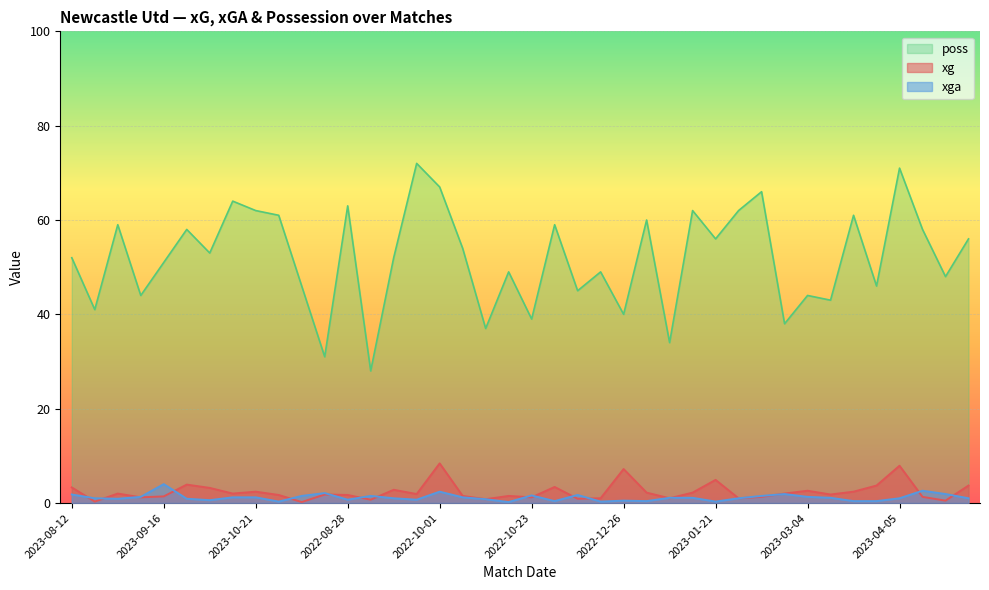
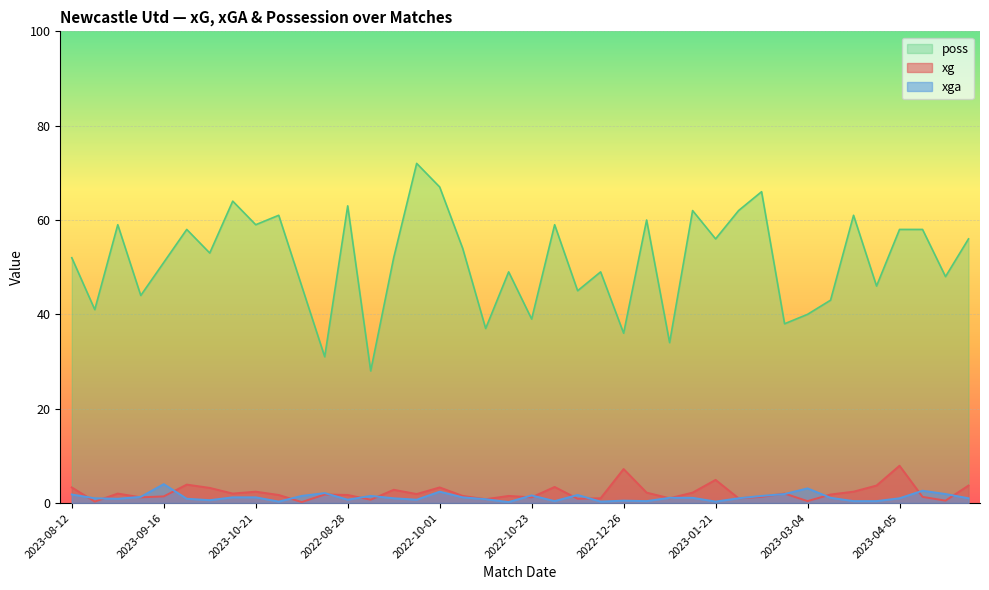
poss, 2023-10-21: 62 -> 59
xg, 2022-10-01: 8 -> 3
poss, 2022-12-26: 40 -> 36
poss, 2023-03-04: 44 -> 40
xg, 2023-03-04: 3 -> 0
xga, 2023-03-04: 1 -> 3
poss, 2023-04-05: 71 -> 58
